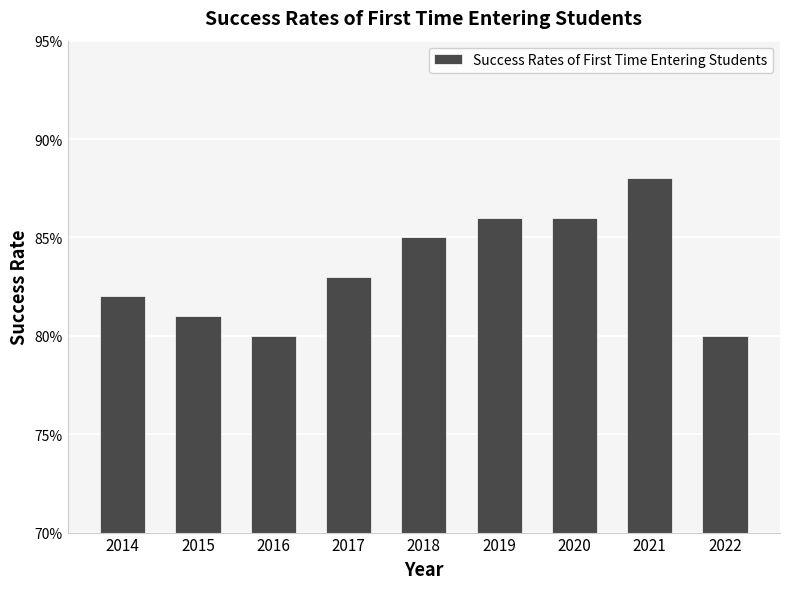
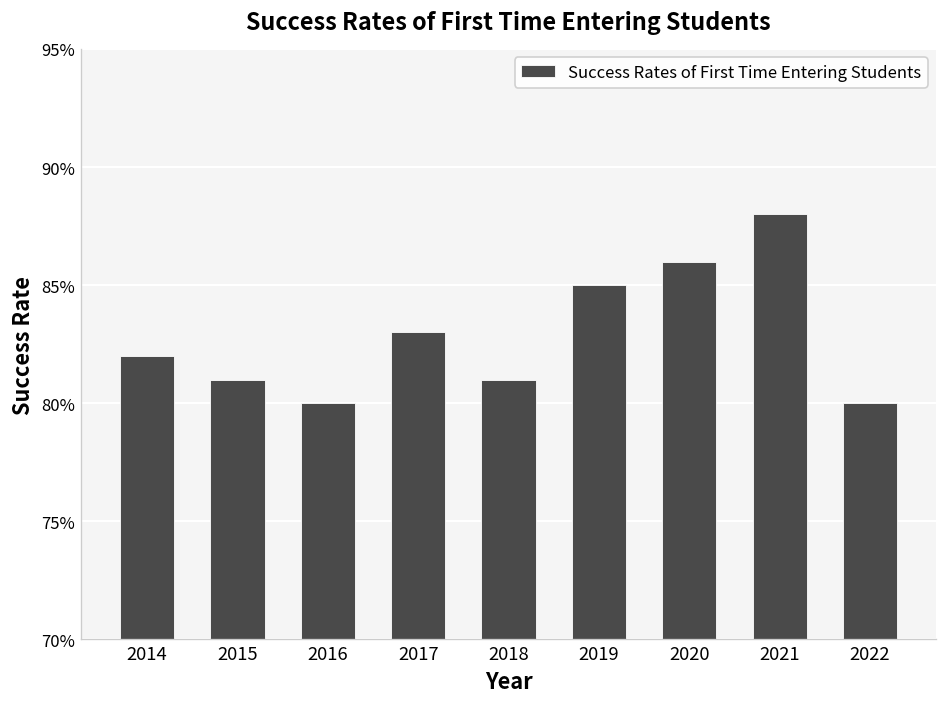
2018: 85.0% -> 81.0%
2019: 86.0% -> 85.0%
